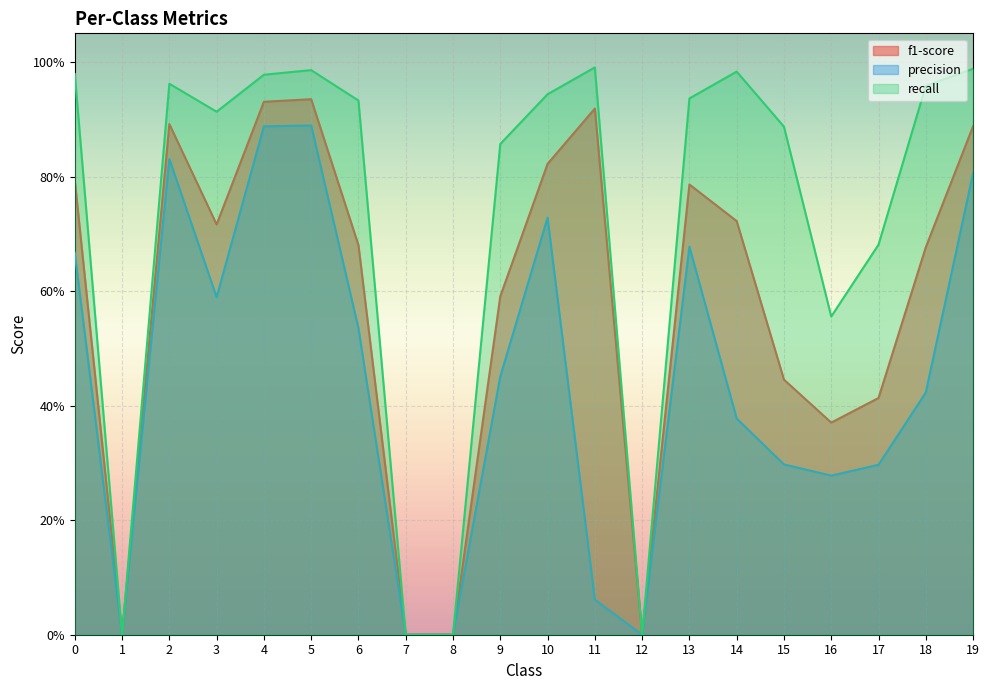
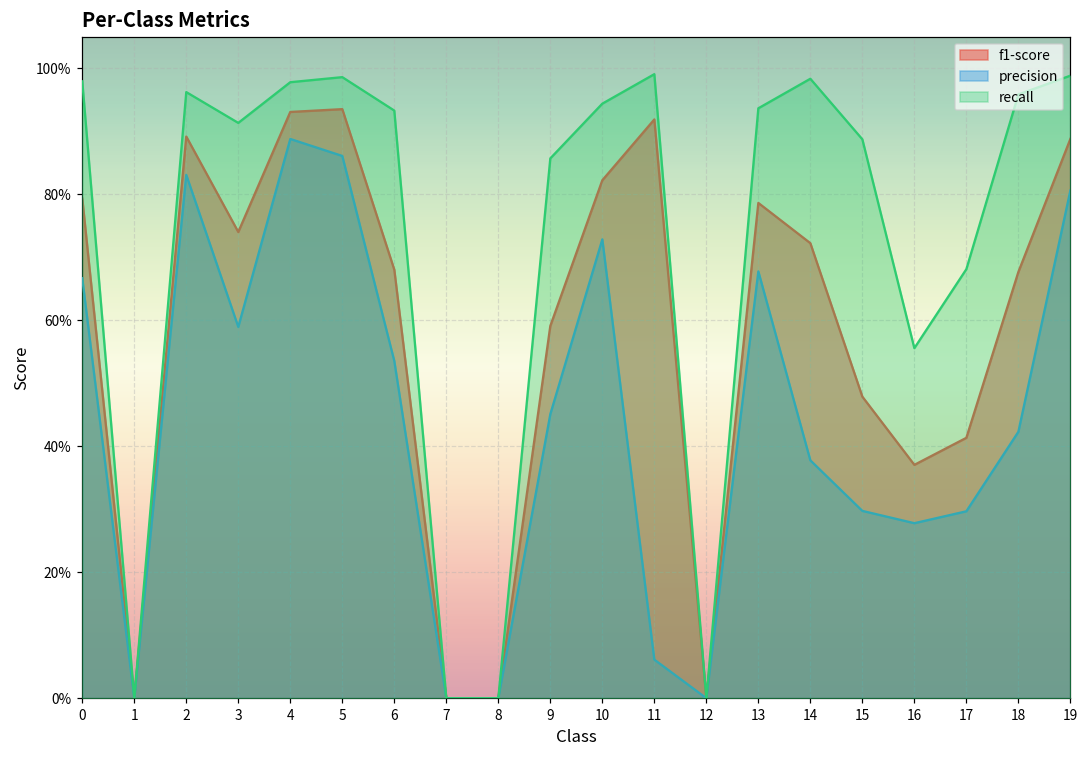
f1-score, 3: 72% -> 74%
precision, 5: 89% -> 86%
f1-score, 15: 45% -> 48%
